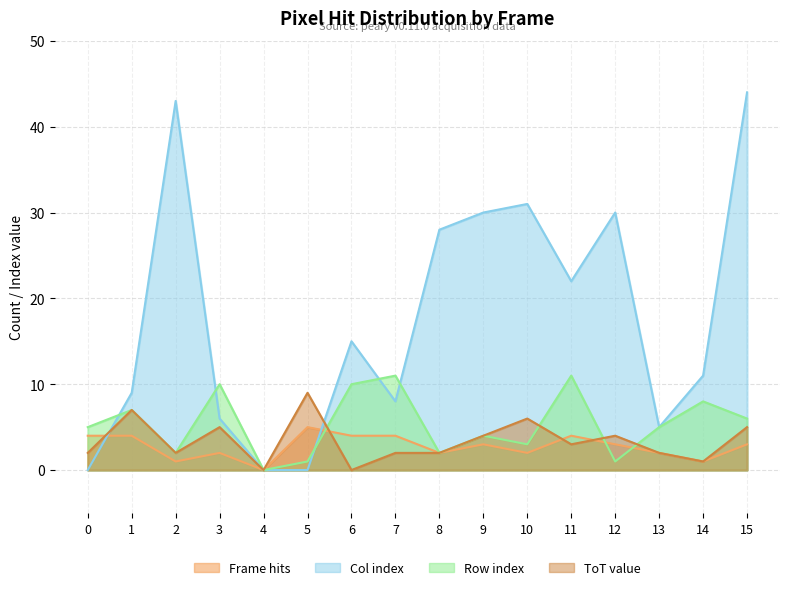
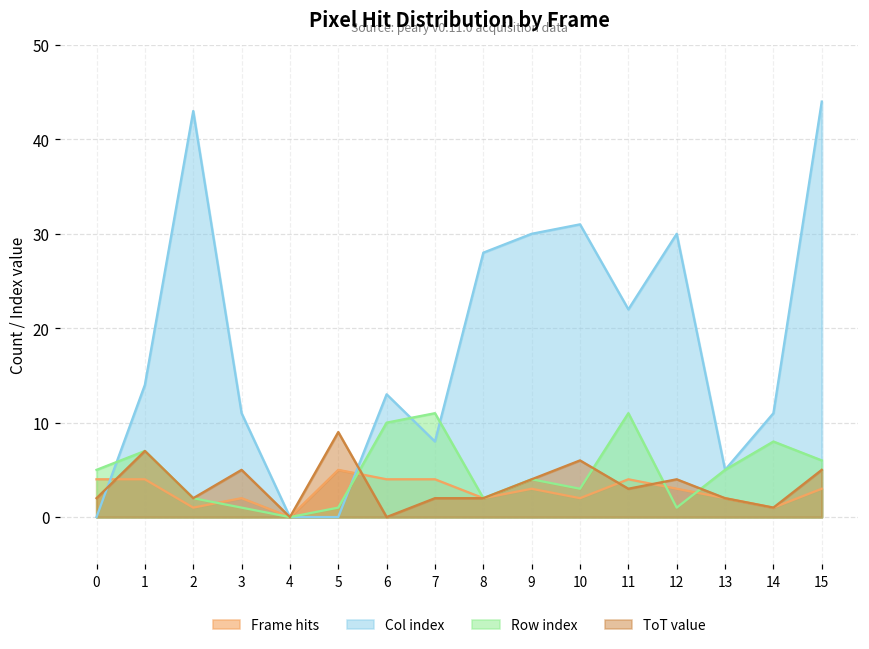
Col index, 1: 9 -> 14
Col index, 3: 6 -> 11
Row index, 3: 10 -> 1
Col index, 6: 15 -> 13
